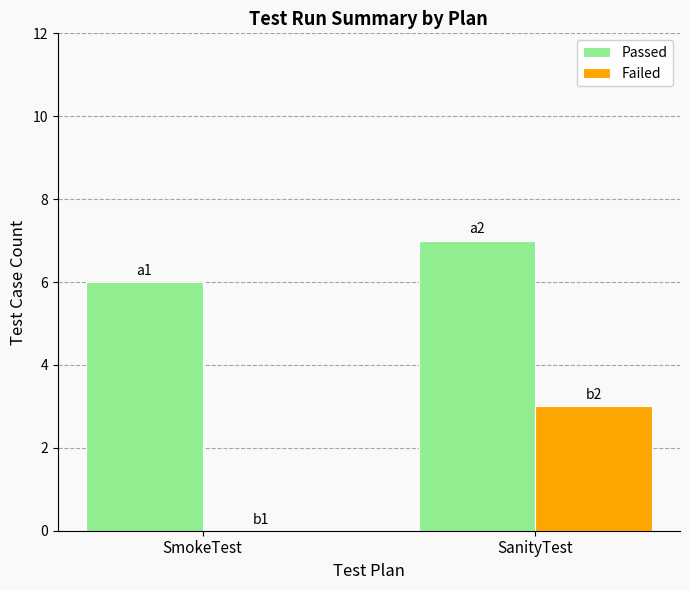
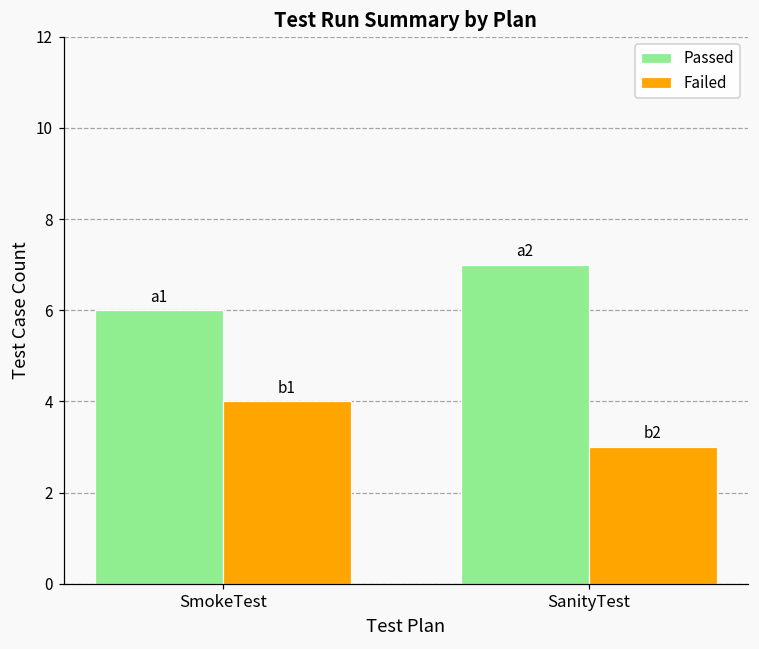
Failed, SmokeTest: 0 -> 4
